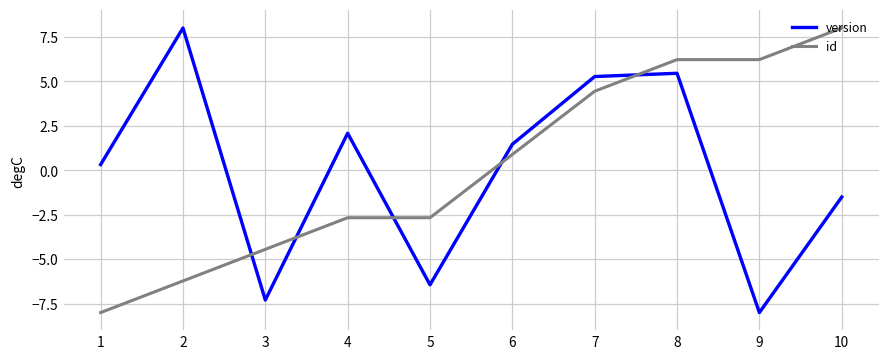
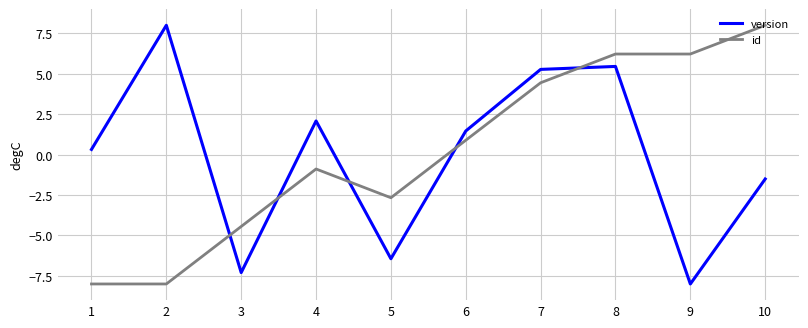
id, 2: -6.2 -> -8.0
id, 4: -2.7 -> -0.9
